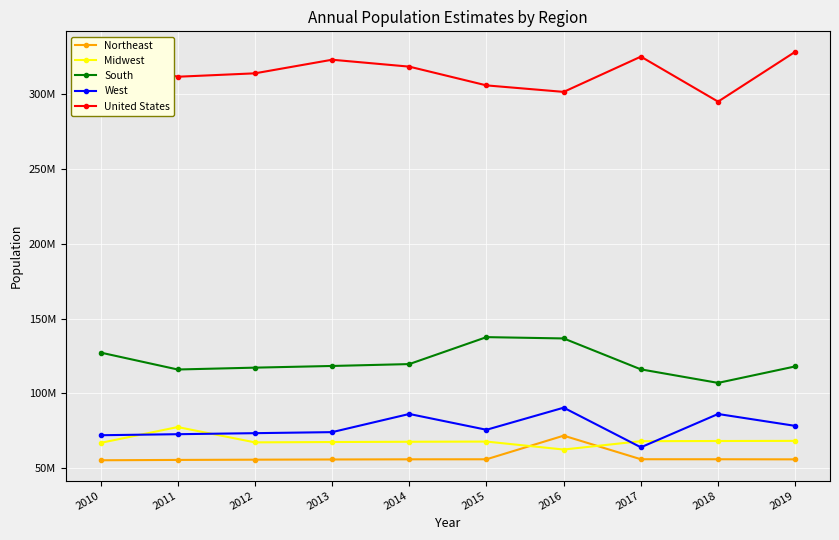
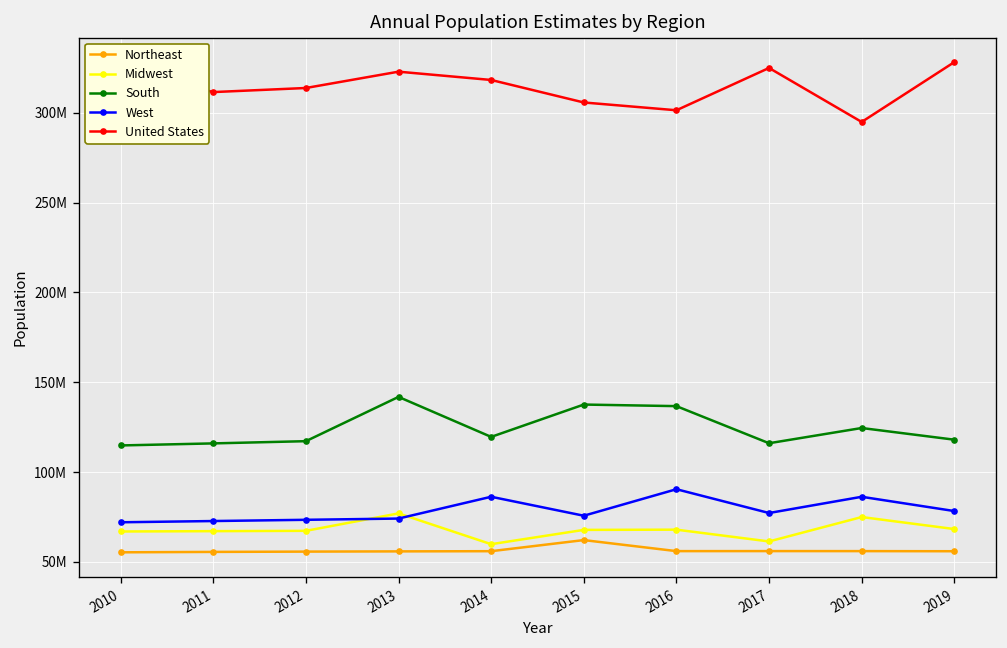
South, 2010: 127000000 -> 115000000
Midwest, 2011: 78000000 -> 67000000
Midwest, 2013: 68000000 -> 77000000
South, 2013: 118000000 -> 142000000
Midwest, 2014: 68000000 -> 60000000
Northeast, 2015: 56000000 -> 62000000
Northeast, 2016: 72000000 -> 56000000
Midwest, 2016: 63000000 -> 68000000
Midwest, 2017: 68000000 -> 61000000
West, 2017: 64000000 -> 77000000
Midwest, 2018: 68000000 -> 75000000
South, 2018: 107000000 -> 125000000
